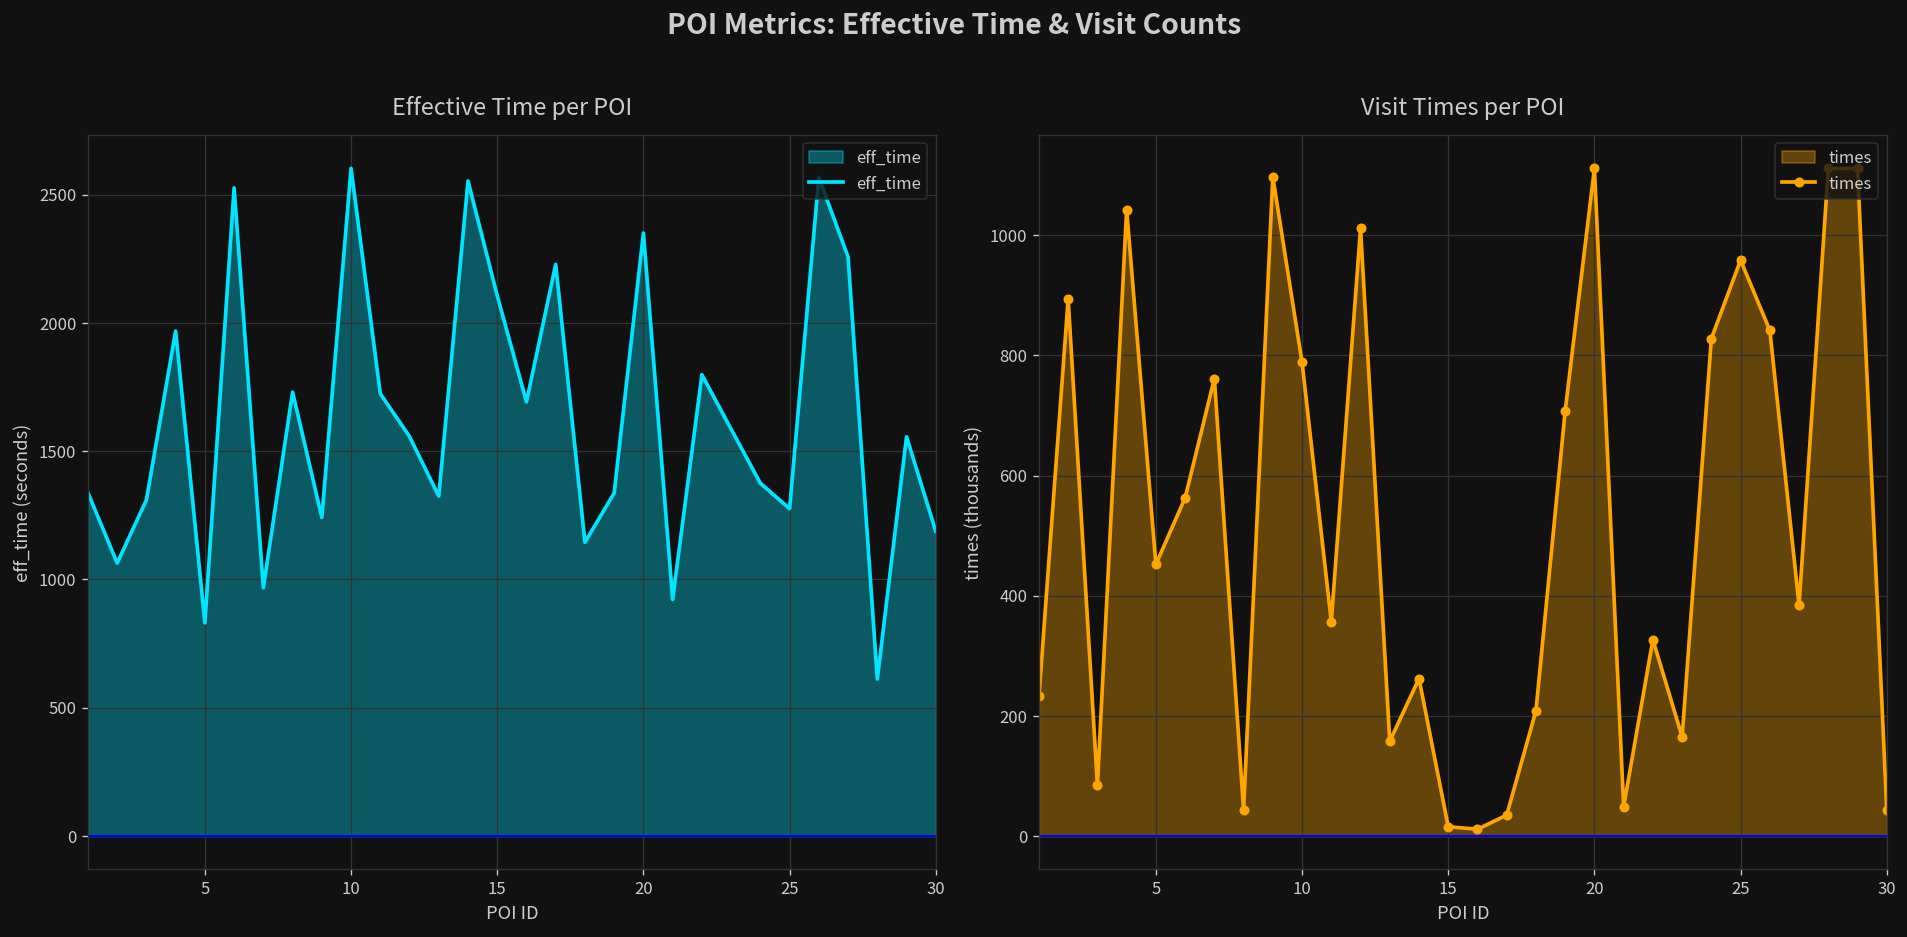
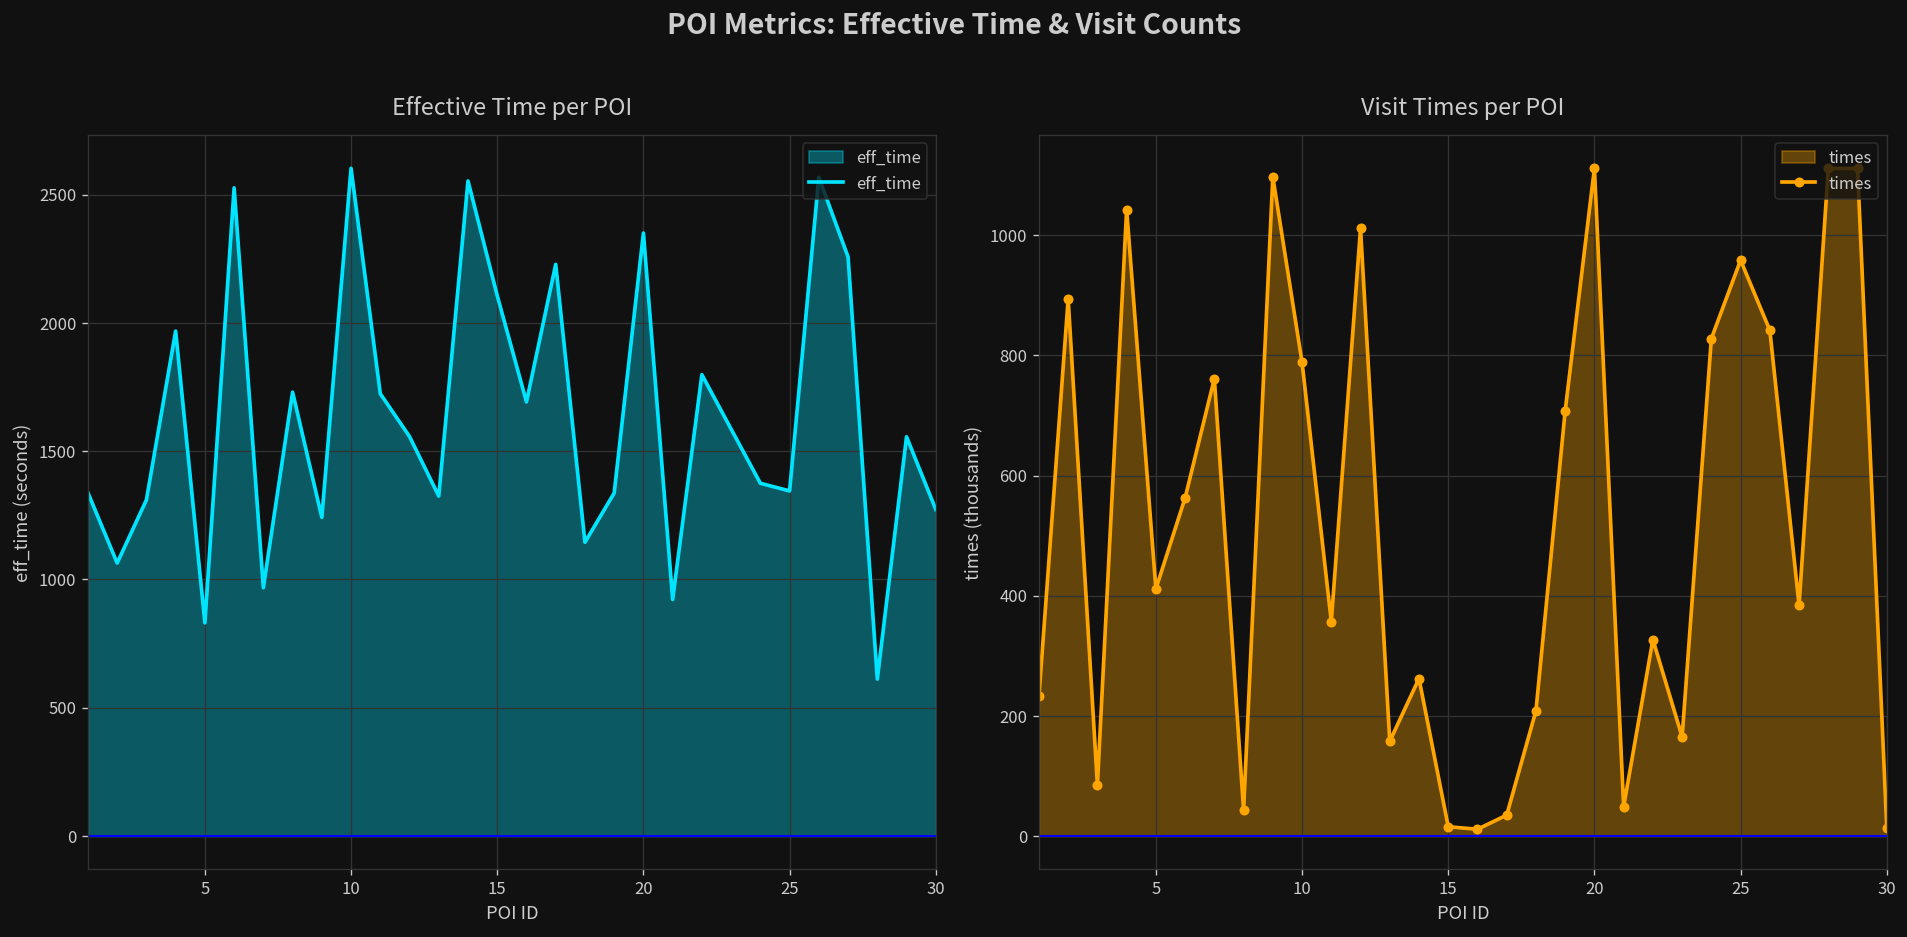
Effective Time per POI, 25: 1280 -> 1350
Effective Time per POI, 30: 1190 -> 1270
Visit Times per POI, 5: 450 -> 410
Visit Times per POI, 30: 40 -> 10
